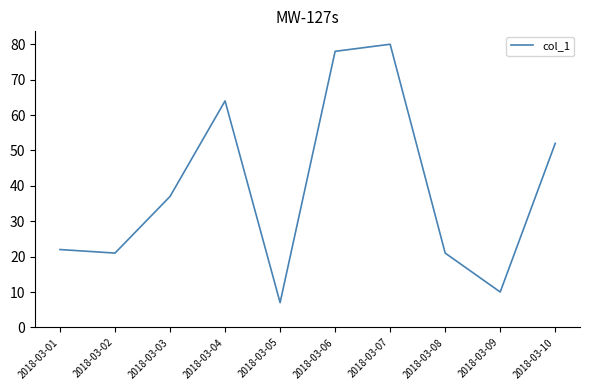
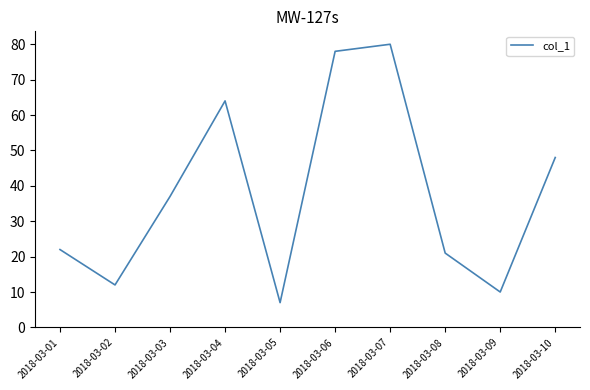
2018-03-02: 21 -> 12
2018-03-10: 52 -> 48
